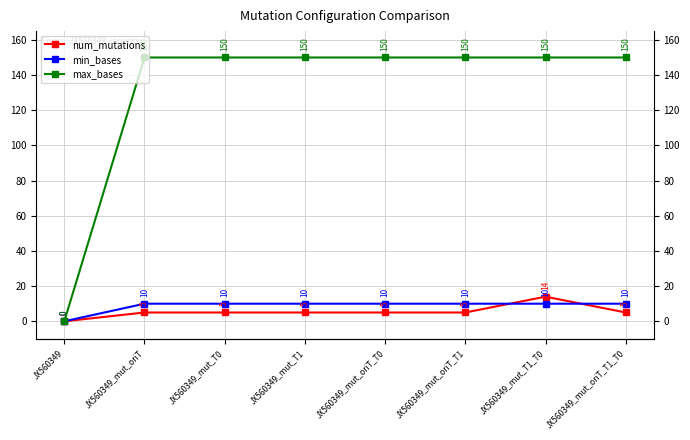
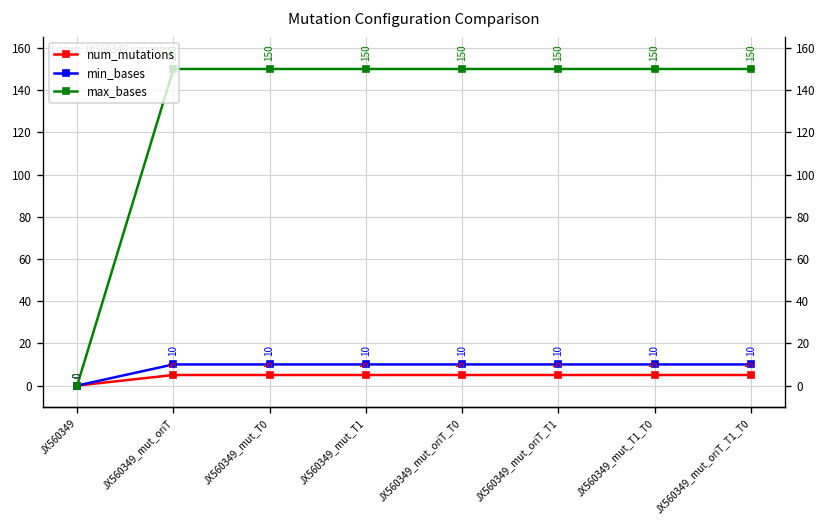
num_mutations, JX560349_mut_T1_T0: 14 -> 5
